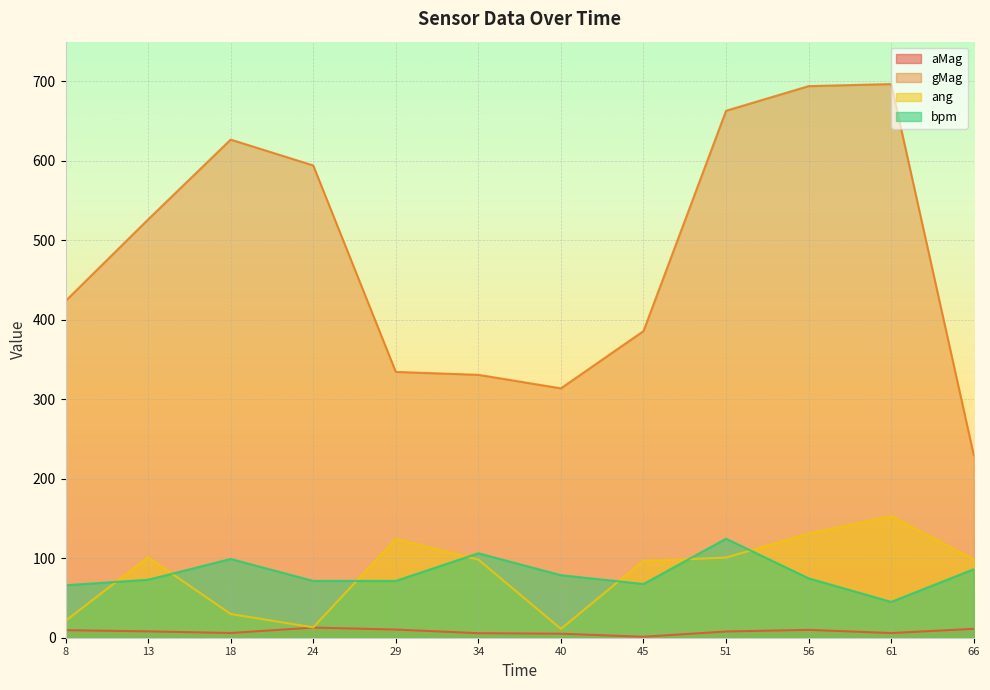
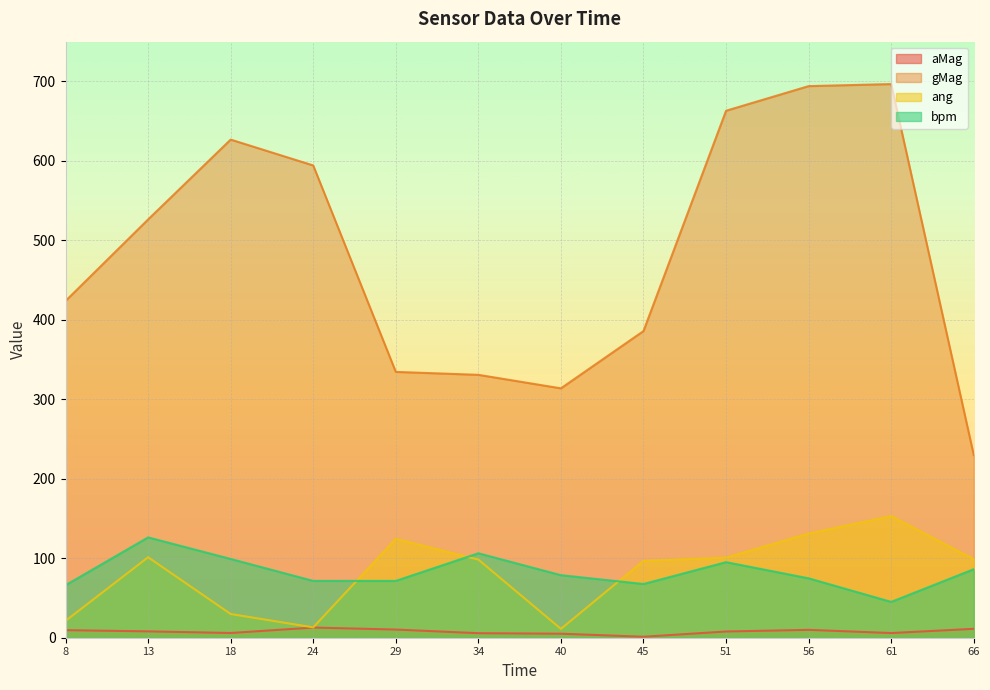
bpm, 13: 70 -> 130
bpm, 51: 120 -> 100
